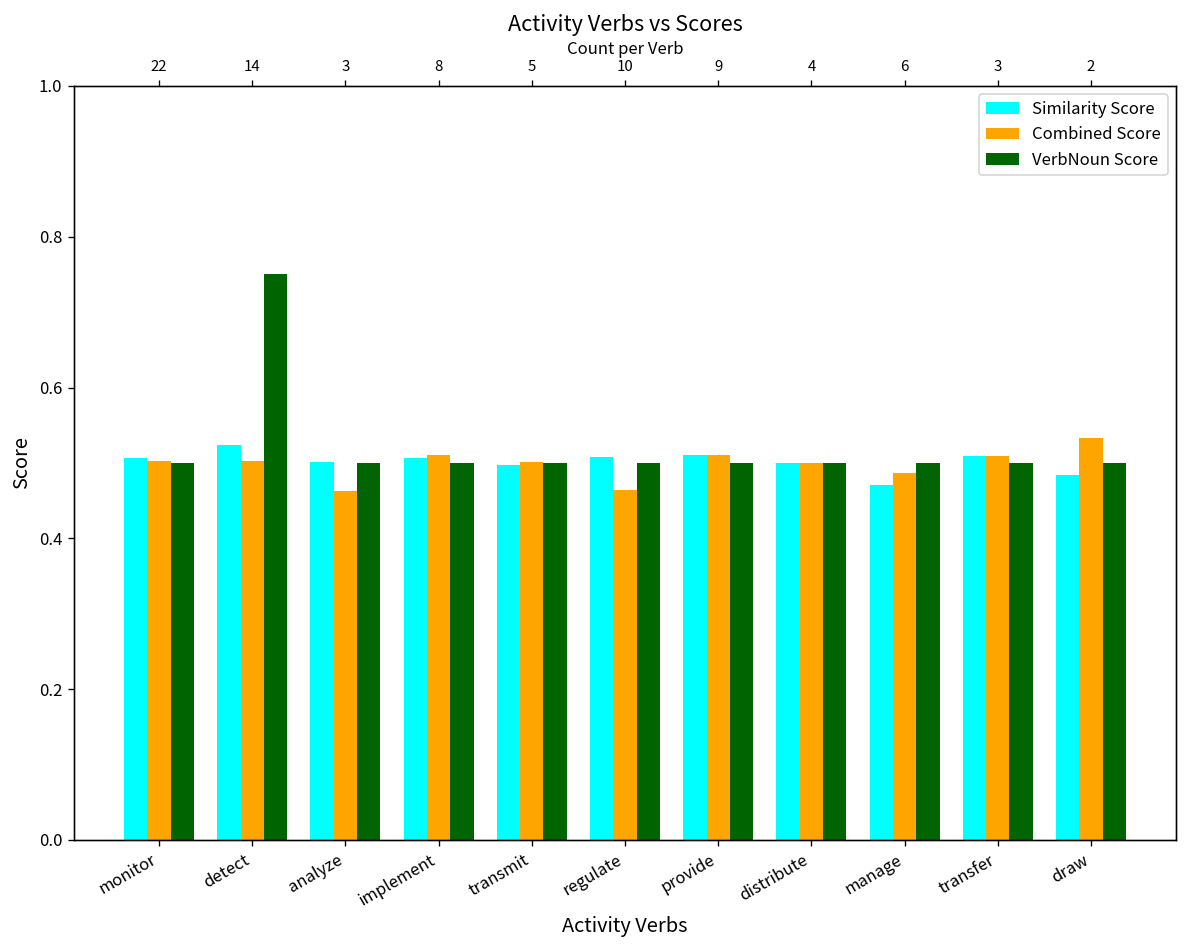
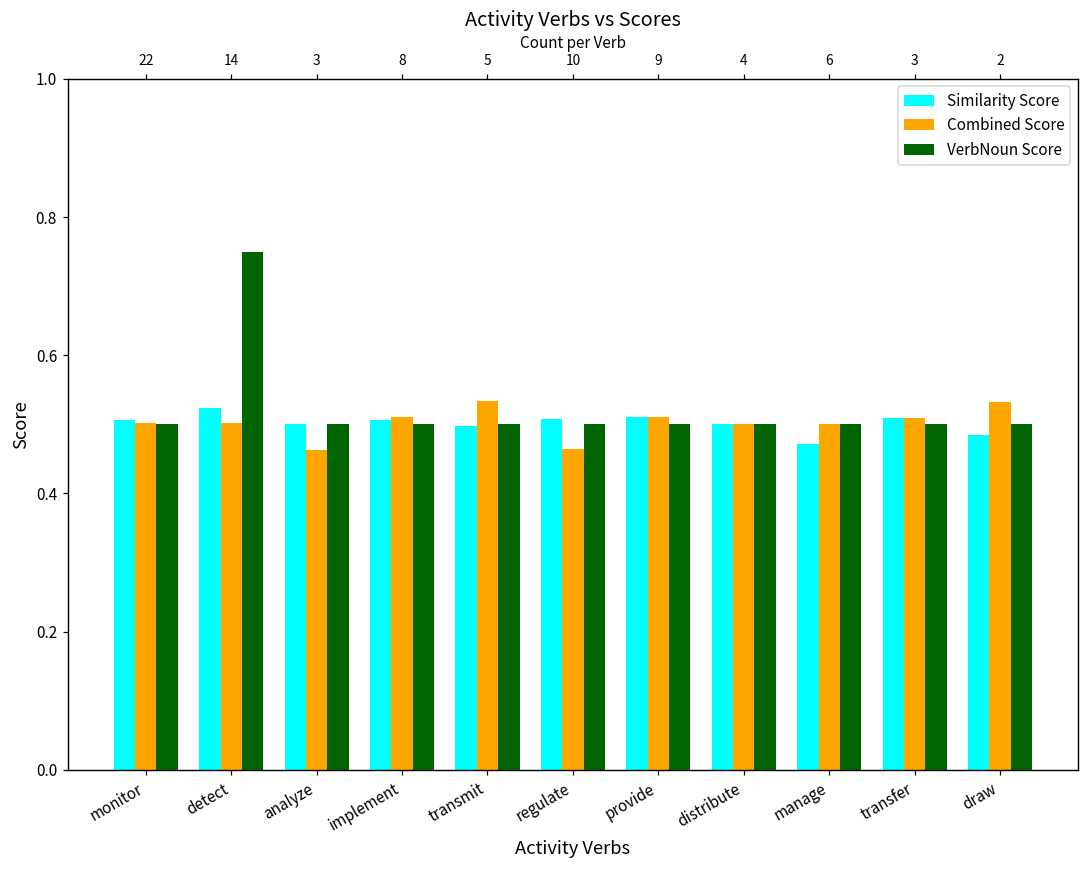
Combined Score, transmit: 0.50 -> 0.53
Combined Score, manage: 0.49 -> 0.50
